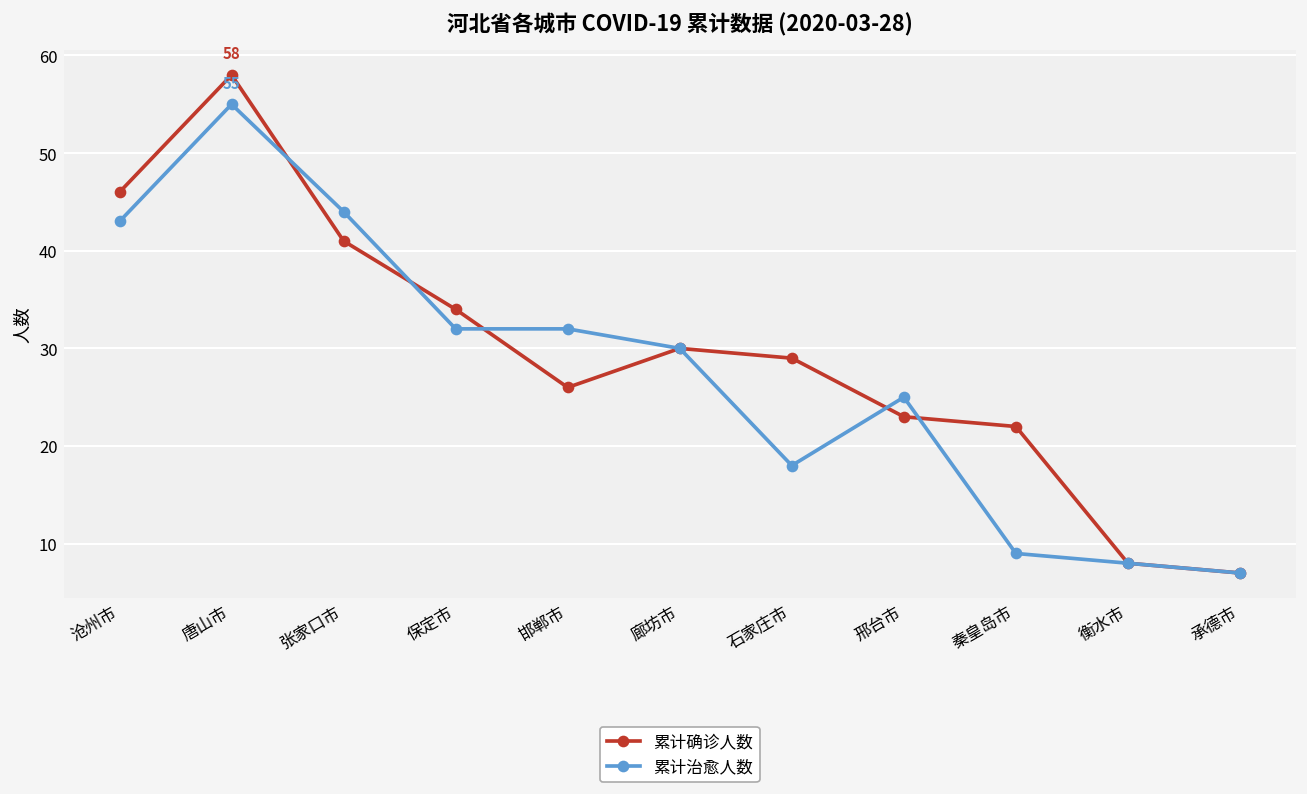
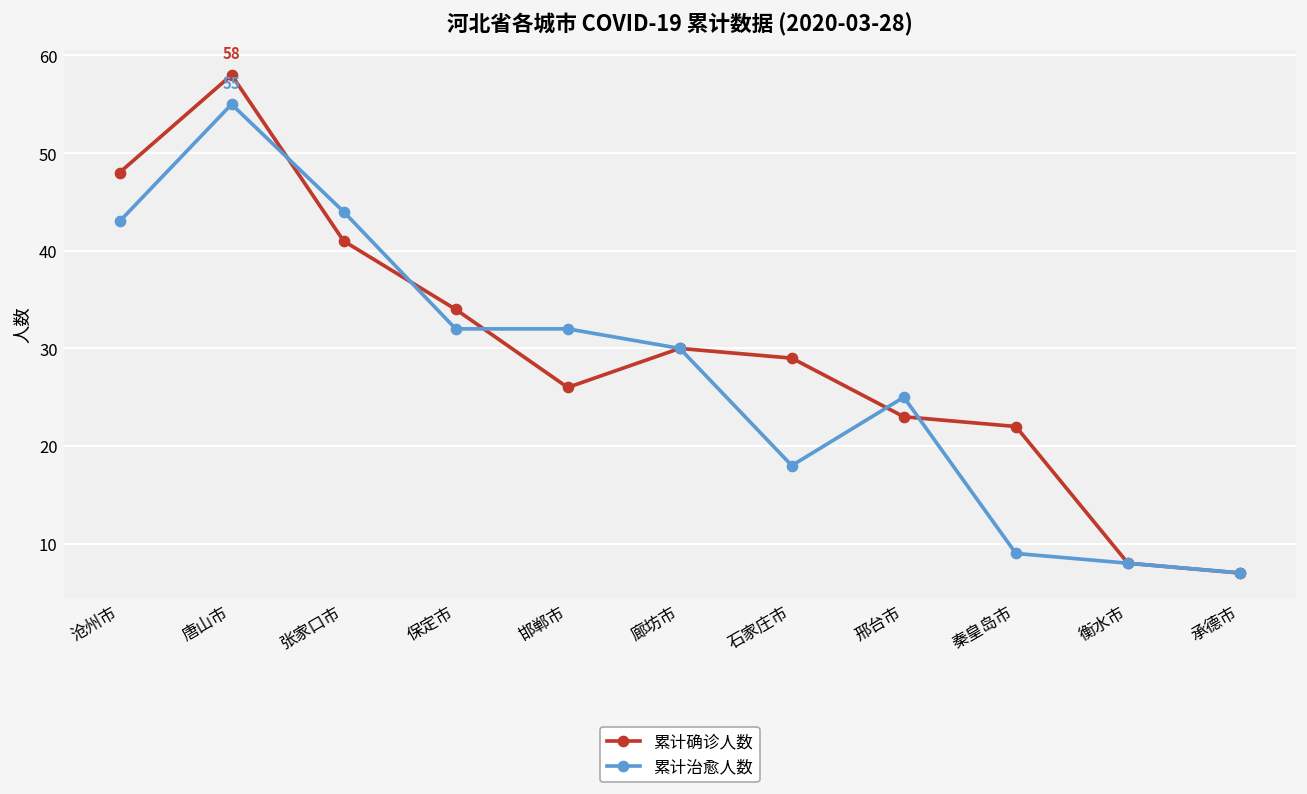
累计确诊人数, 沧州市: 46 -> 48
